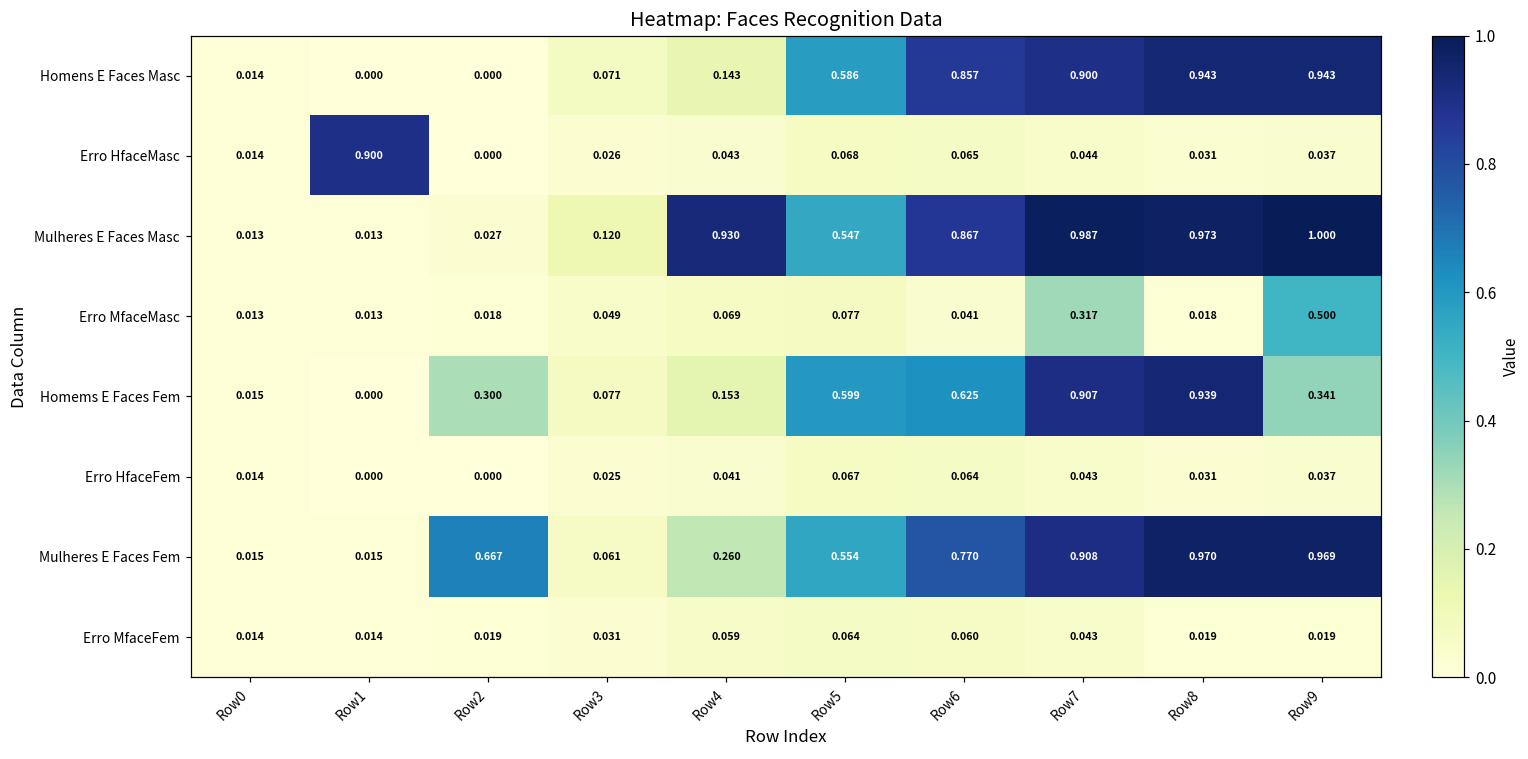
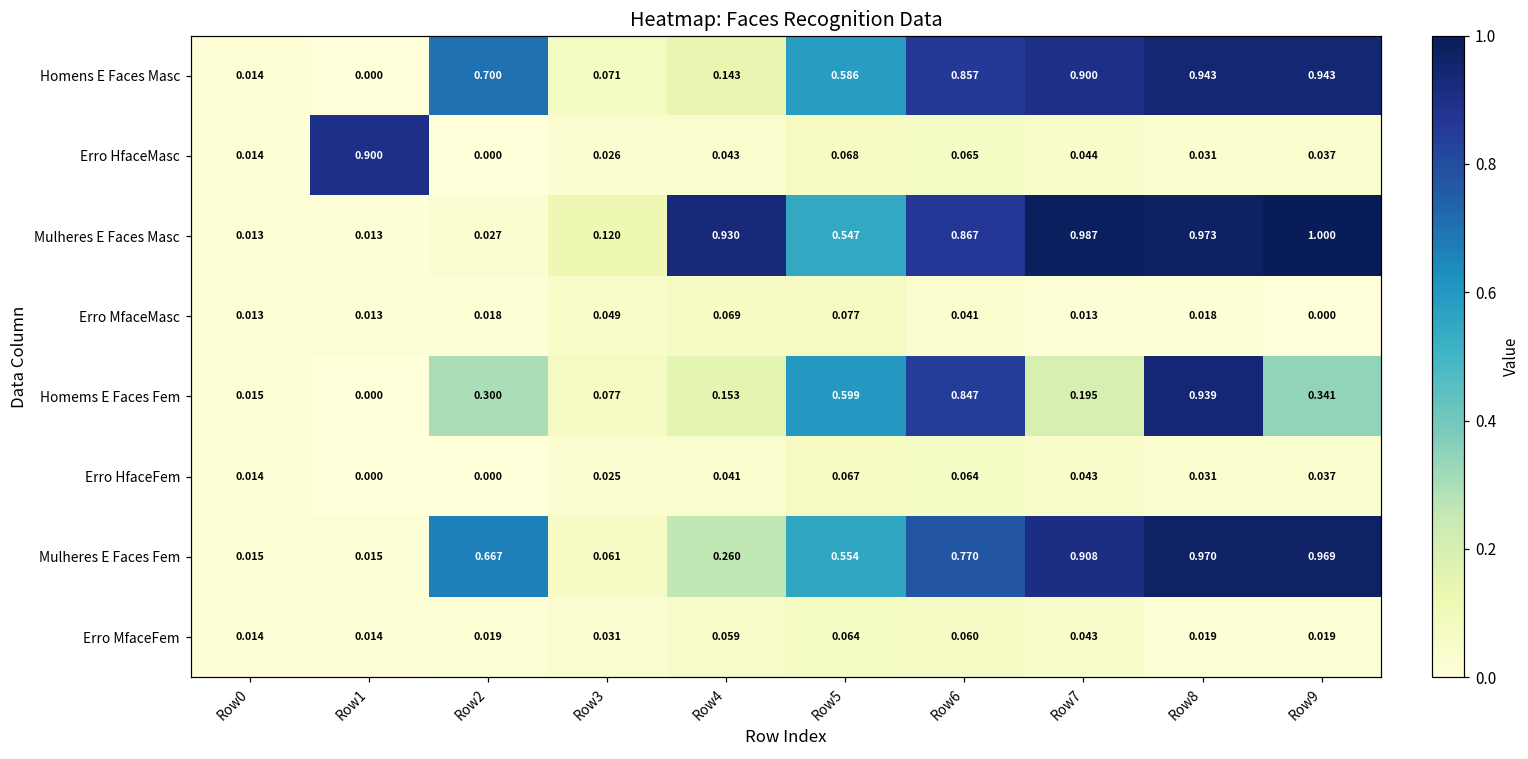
Homens E Faces Masc, Row2: 0.000 -> 0.700
Erro MfaceMasc, Row7: 0.317 -> 0.013
Erro MfaceMasc, Row9: 0.500 -> 0.000
Homems E Faces Fem, Row6: 0.625 -> 0.847
Homems E Faces Fem, Row7: 0.907 -> 0.195
